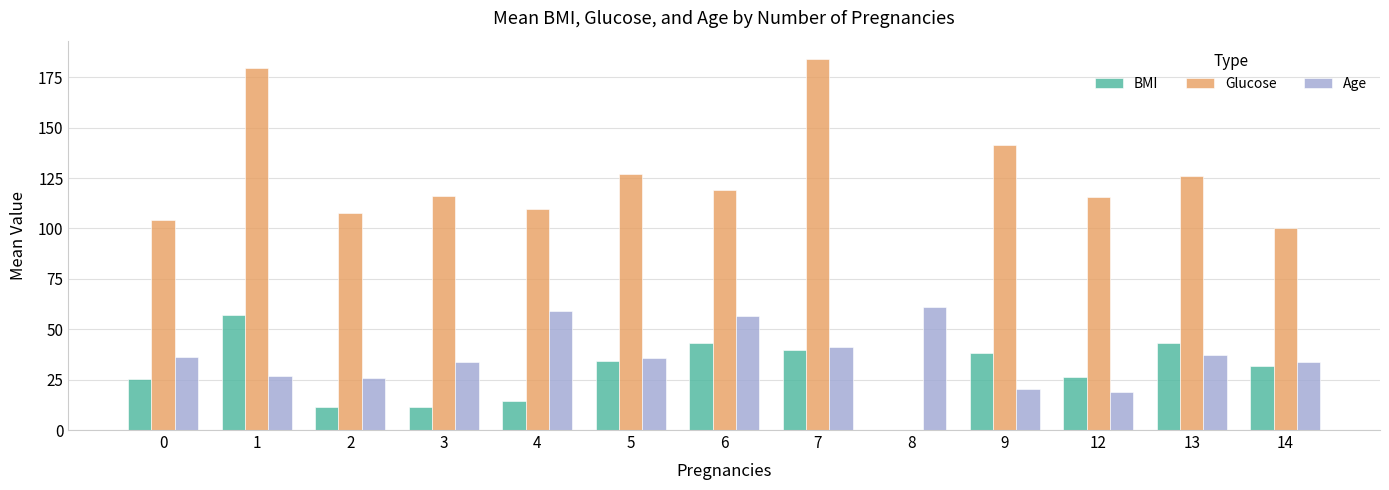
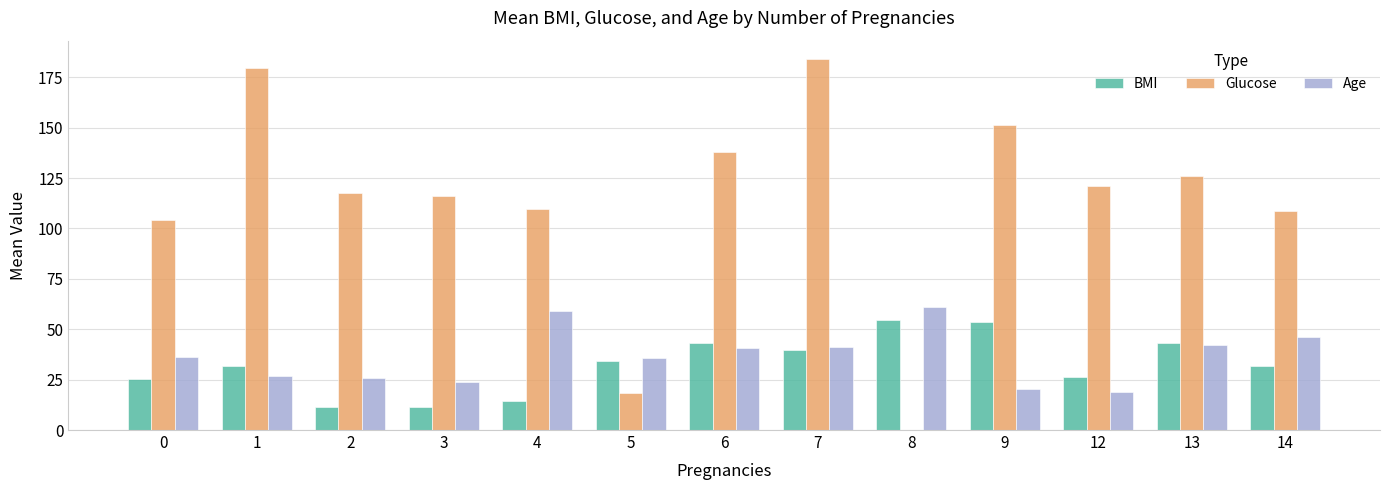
BMI, 1: 57 -> 32
Glucose, 2: 108 -> 118
Age, 3: 34 -> 24
Glucose, 5: 127 -> 18
Glucose, 6: 119 -> 138
Age, 6: 57 -> 41
BMI, 8: 0 -> 55
BMI, 9: 38 -> 54
Glucose, 9: 141 -> 152
Glucose, 12: 116 -> 121
Age, 13: 37 -> 42
Glucose, 14: 100 -> 109
Age, 14: 34 -> 46
